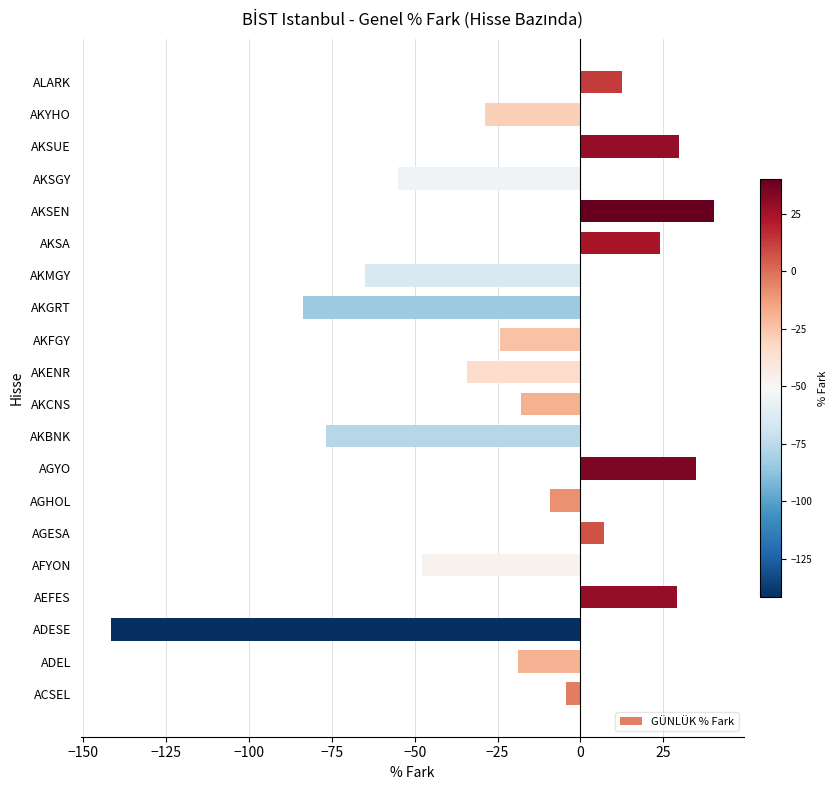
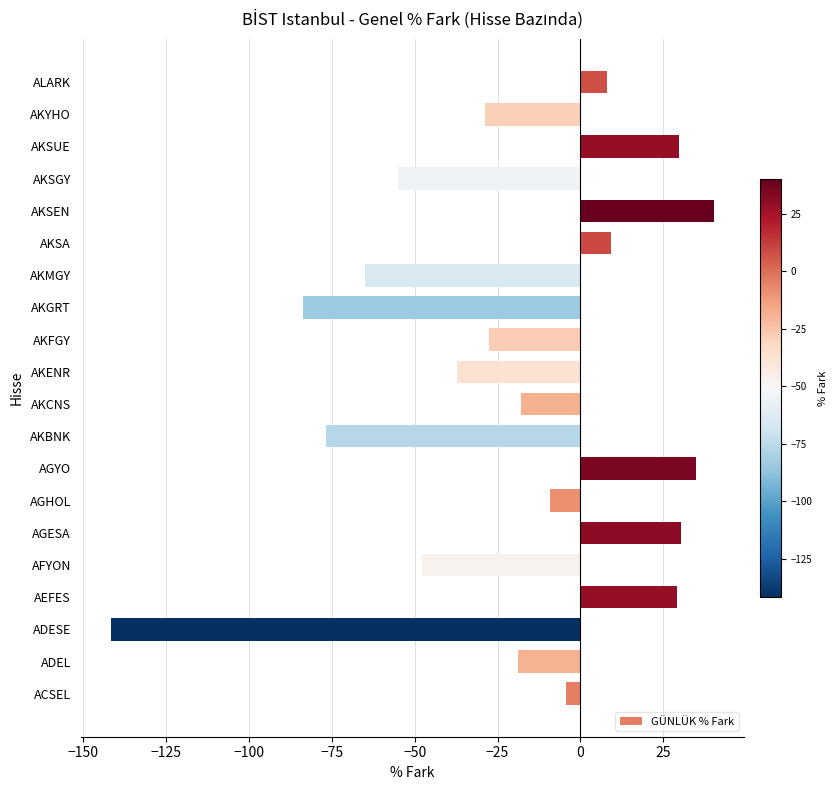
ALARK: 13 -> 8
AKSA: 24 -> 9
AKFGY: -24 -> -28
AKENR: -34 -> -37
AGESA: 7 -> 31
